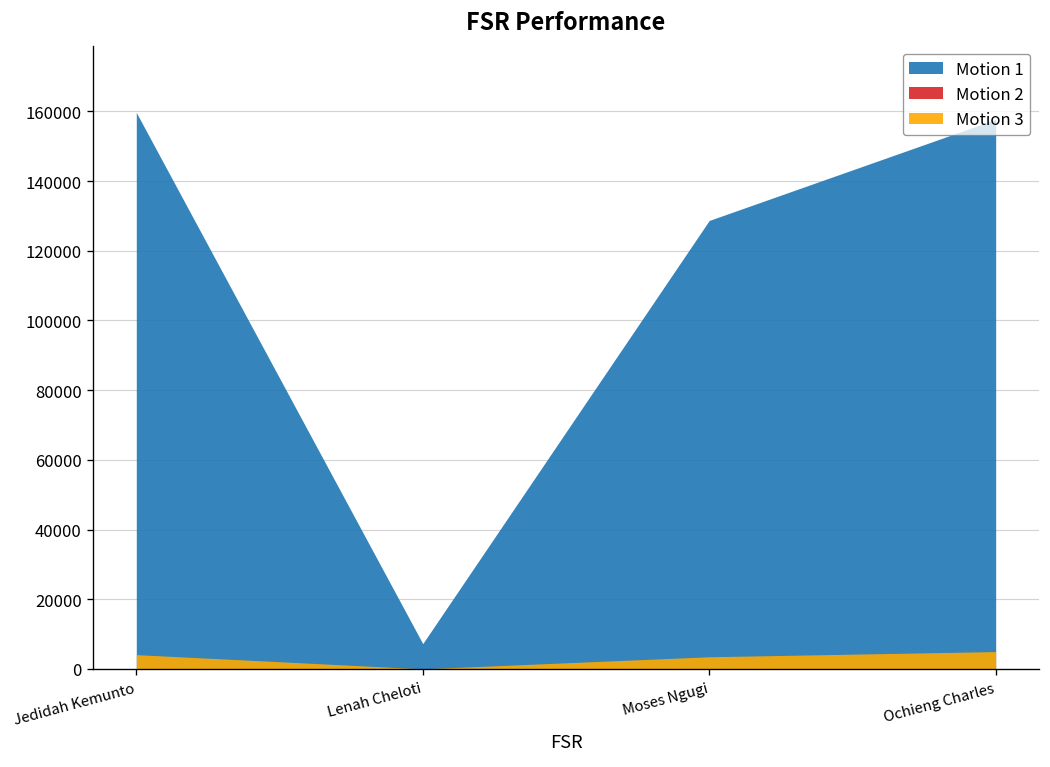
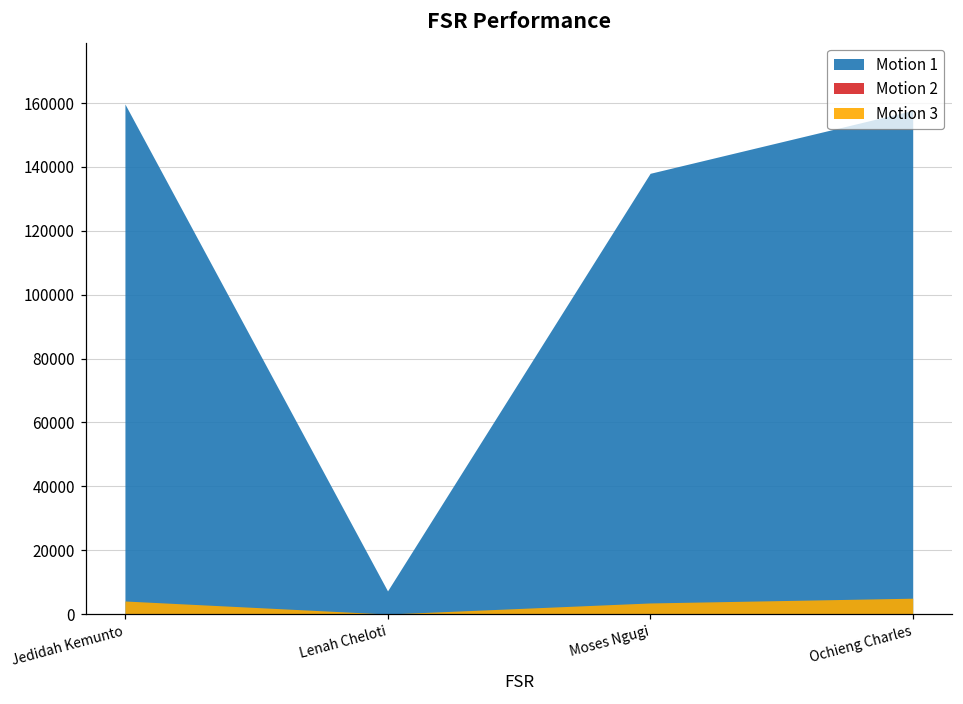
Motion 1, Moses Ngugi: 129000 -> 138000
